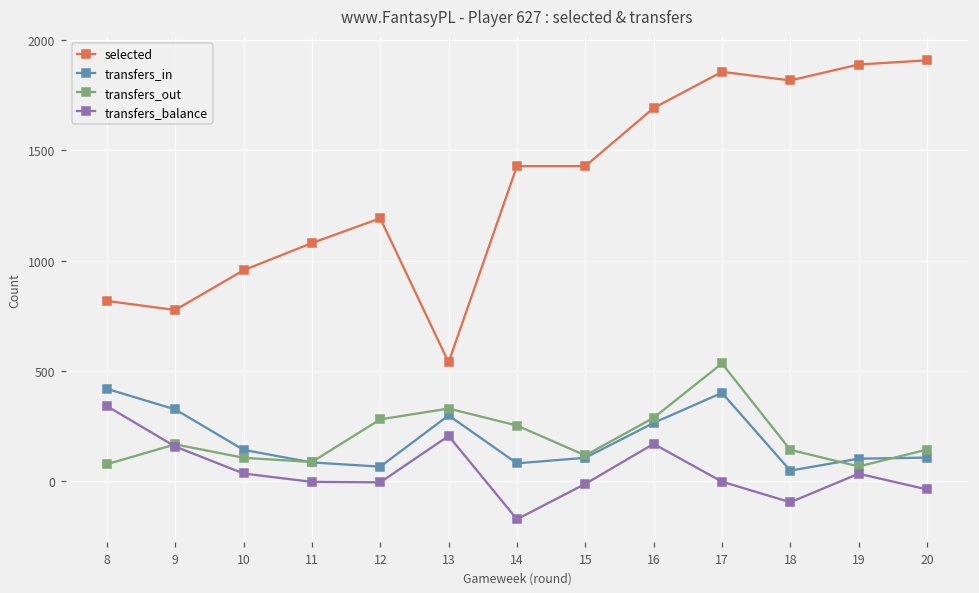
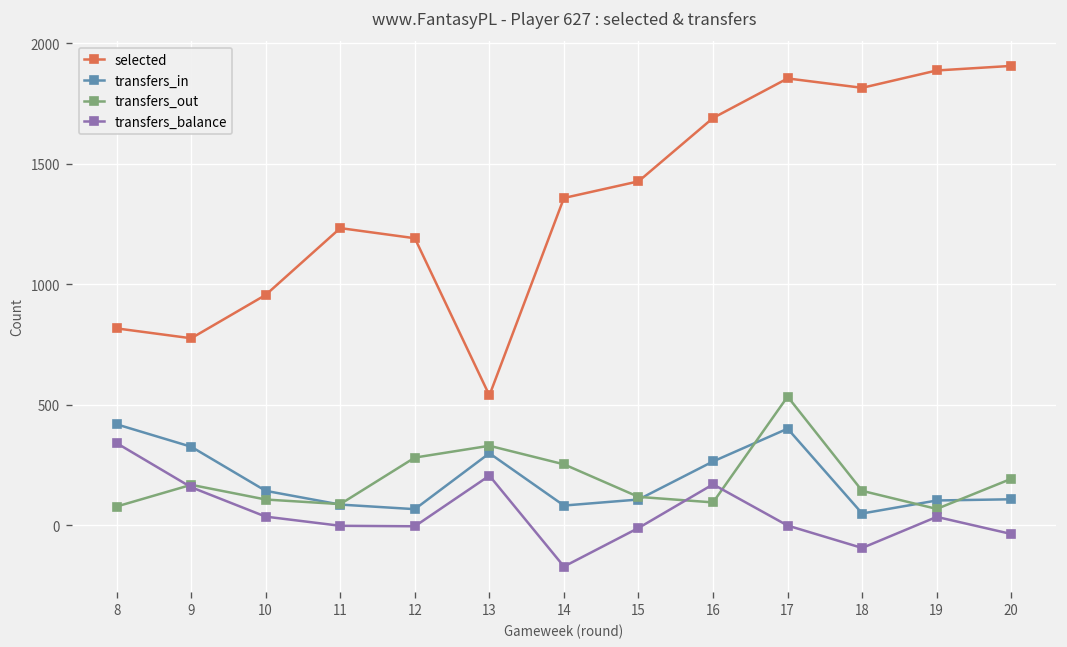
selected, 11: 1080 -> 1230
selected, 14: 1430 -> 1360
transfers_out, 16: 290 -> 100
transfers_out, 20: 140 -> 190
